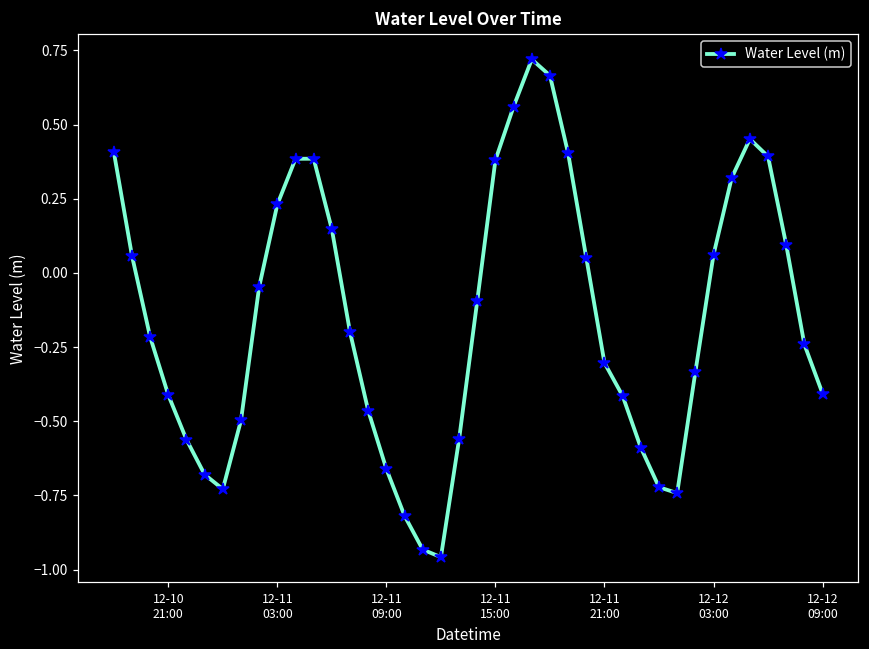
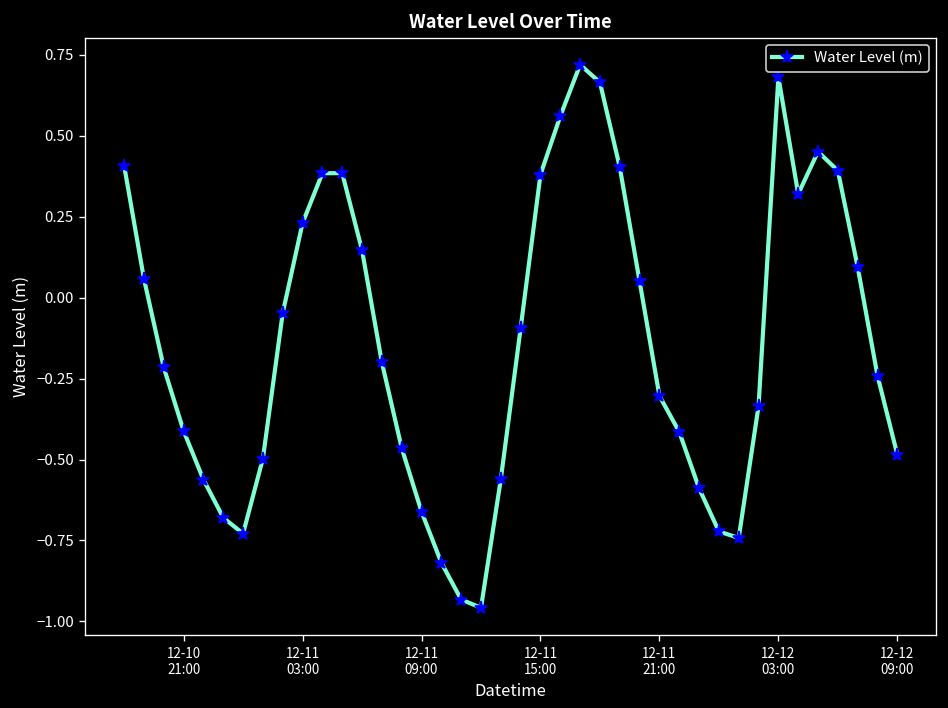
12-12 03:00: 0.06 -> 0.68
12-12 09:00: -0.41 -> -0.49
